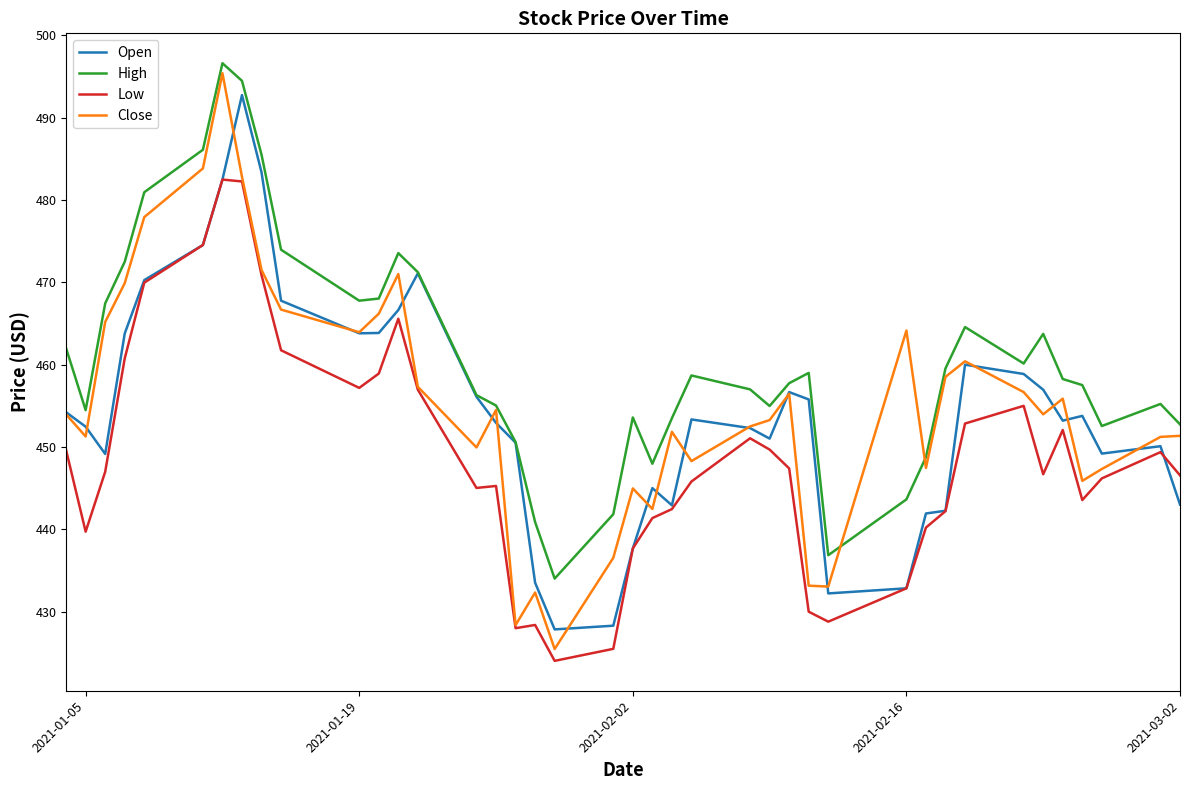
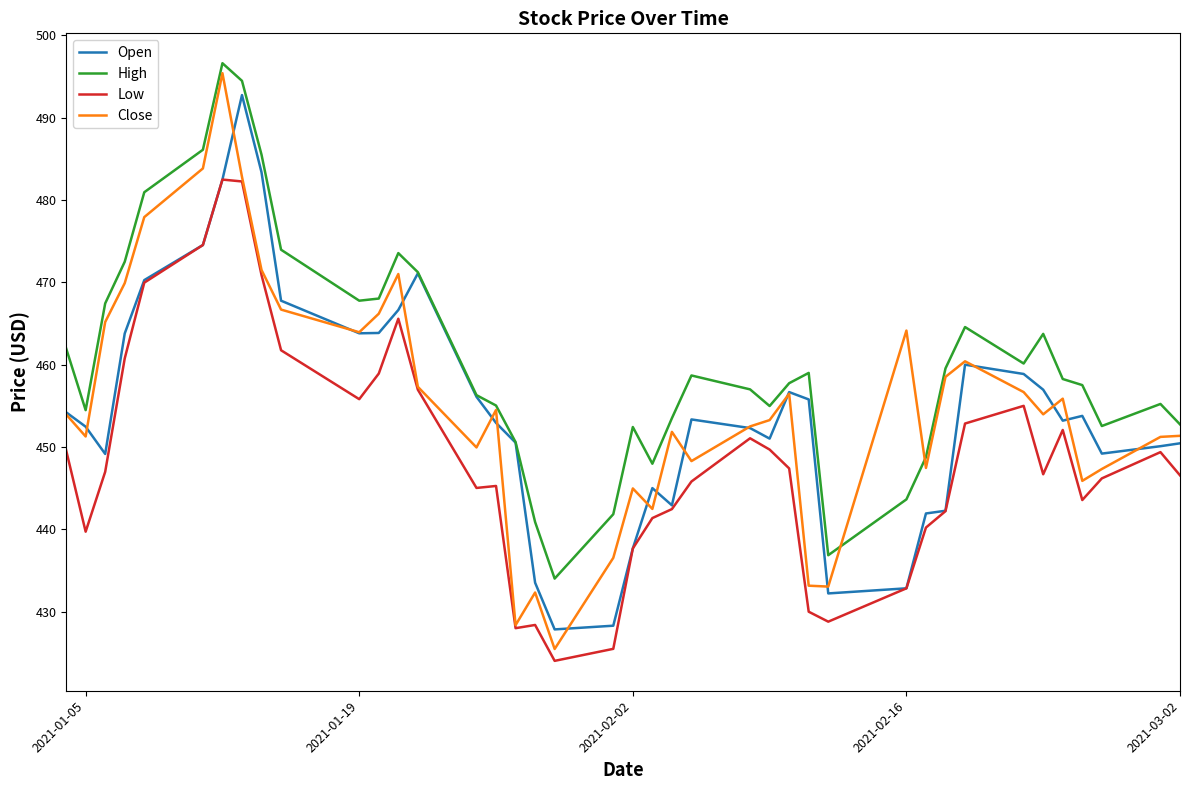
Low, 2021-01-19: 457 -> 456
High, 2021-02-02: 454 -> 452
Open, 2021-03-02: 443 -> 450
